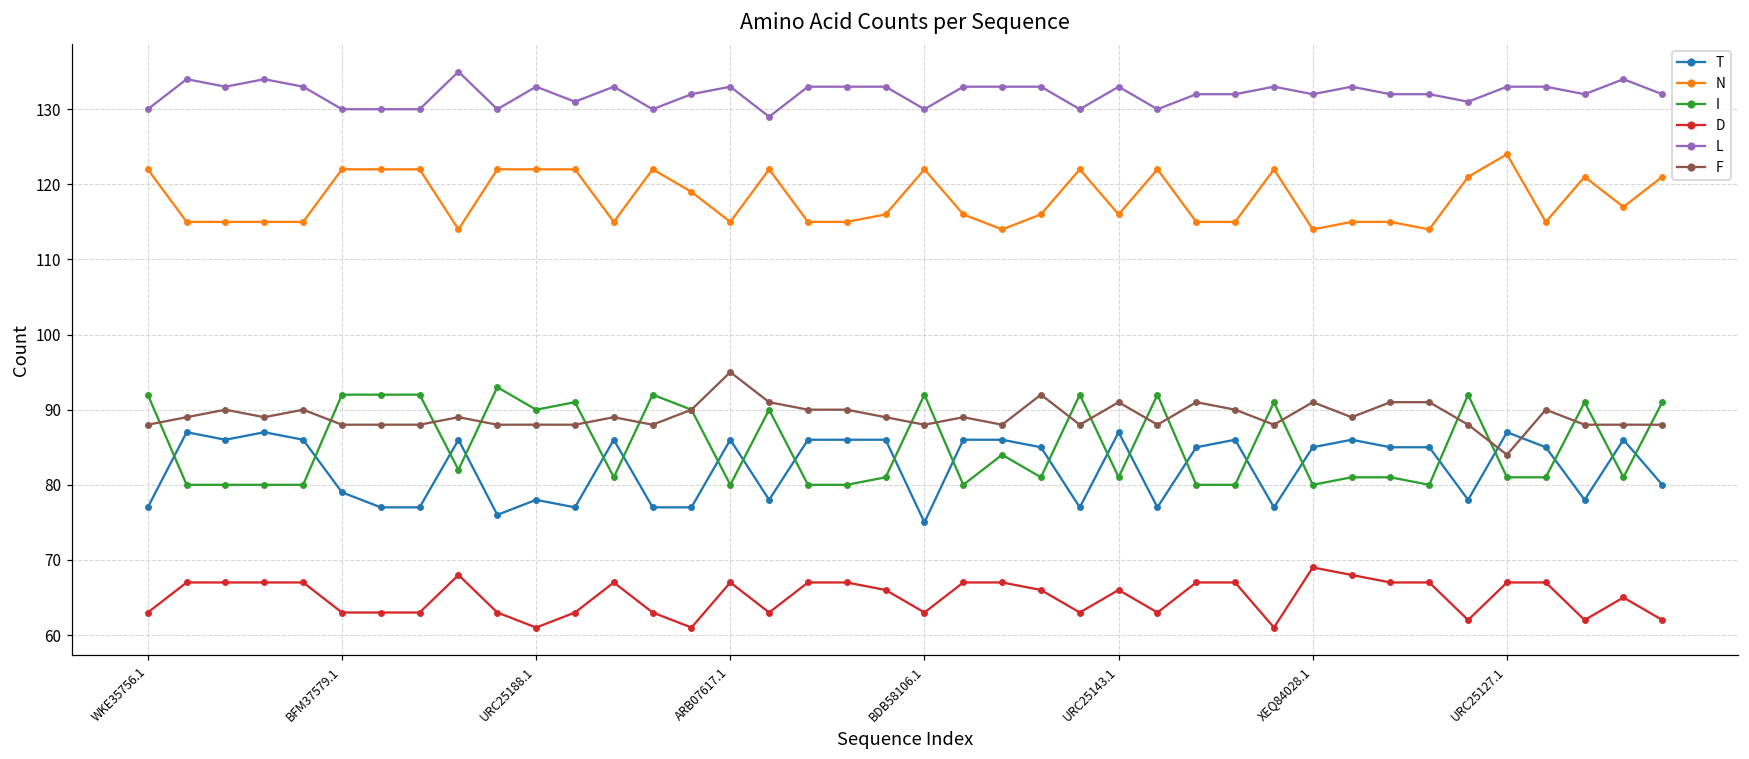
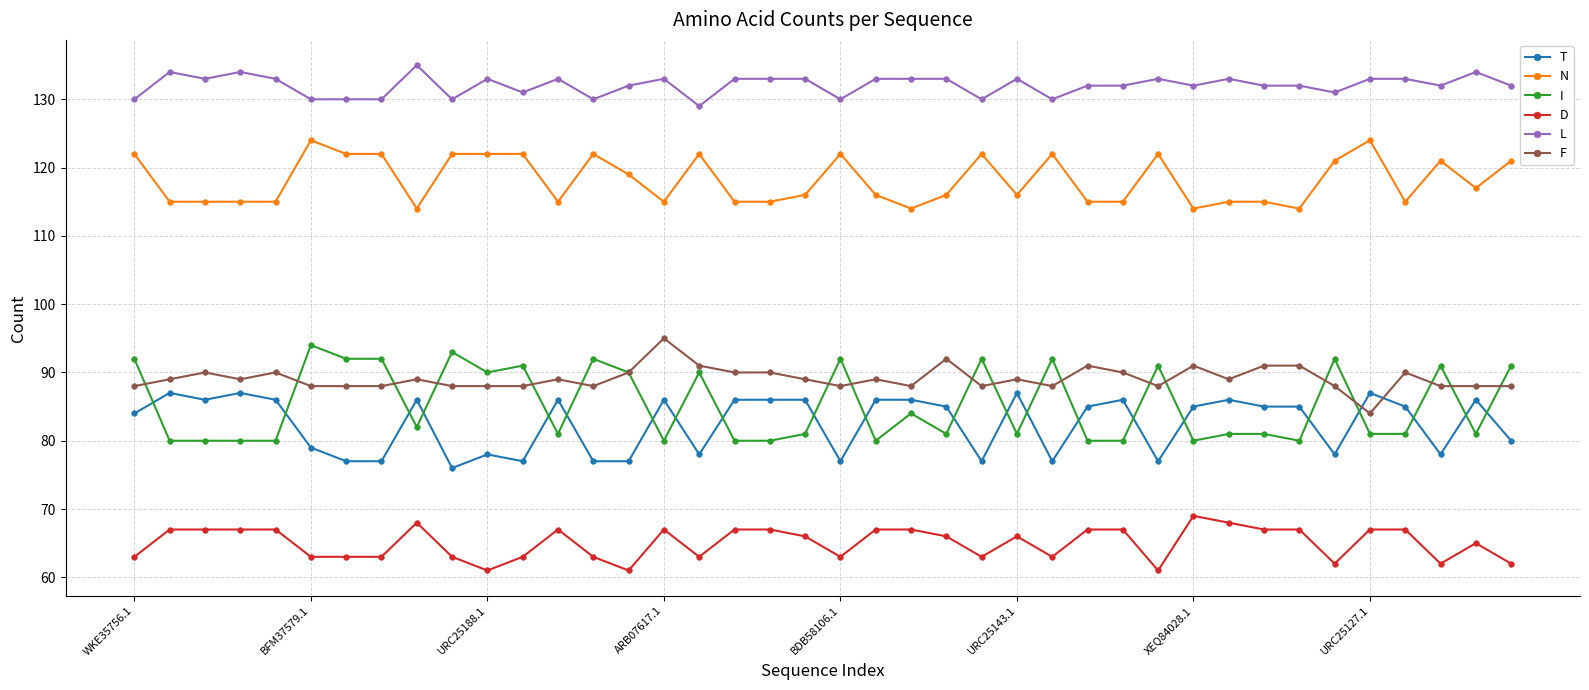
T, WKE35756.1: 77 -> 84
N, BFM37579.1: 122 -> 124
I, BFM37579.1: 92 -> 94
T, BDB58106.1: 75 -> 77
F, URC25143.1: 91 -> 89
